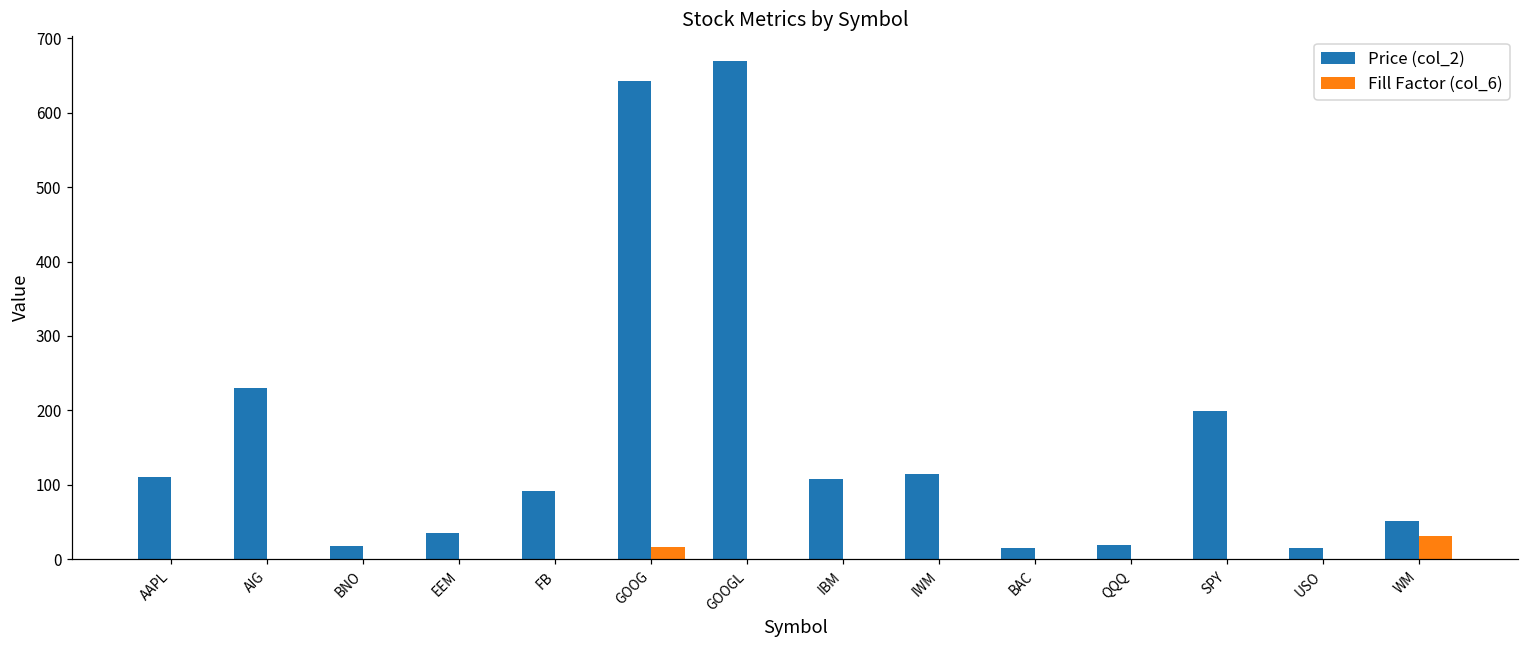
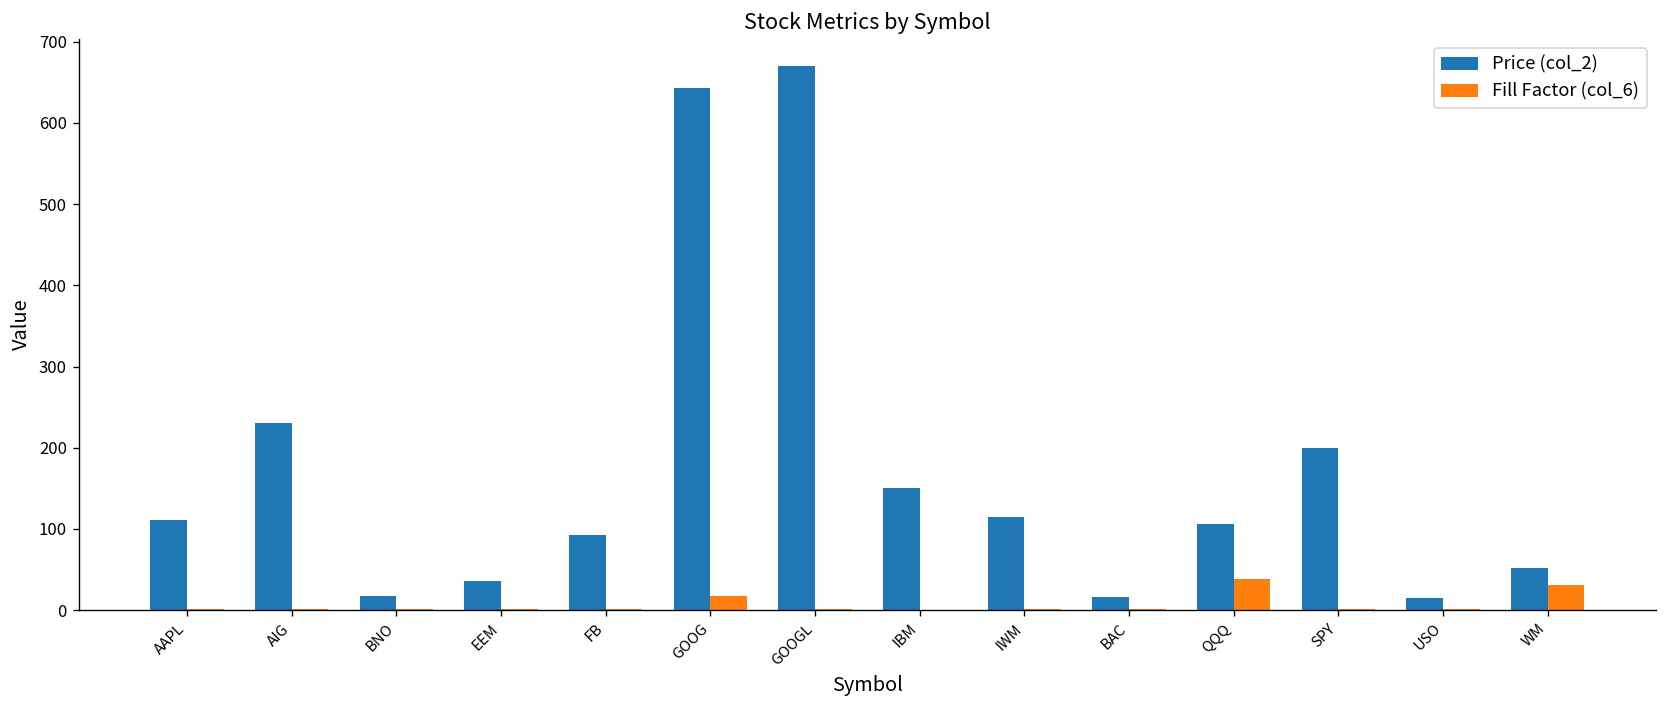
Price (col_2), IBM: 110 -> 150
Price (col_2), QQQ: 20 -> 110
Fill Factor (col_6), QQQ: 0 -> 40
